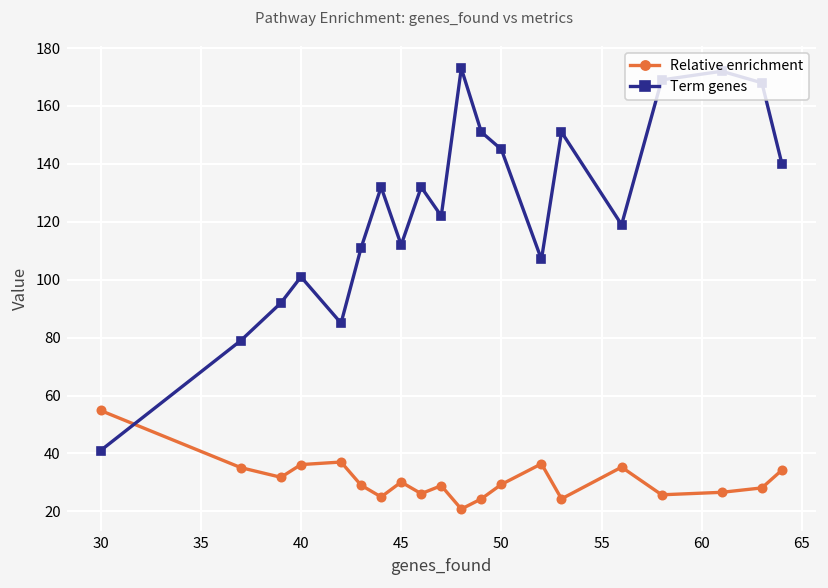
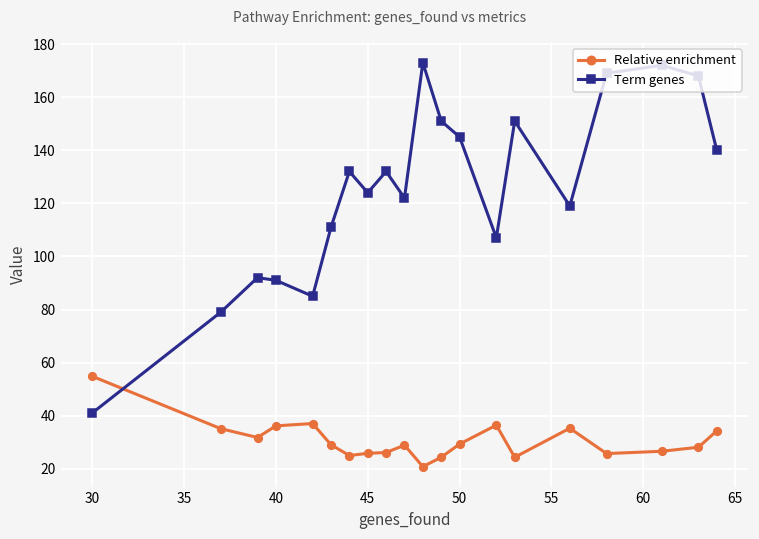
Term genes, 40: 101 -> 91
Relative enrichment, 45: 30 -> 26
Term genes, 45: 112 -> 124
